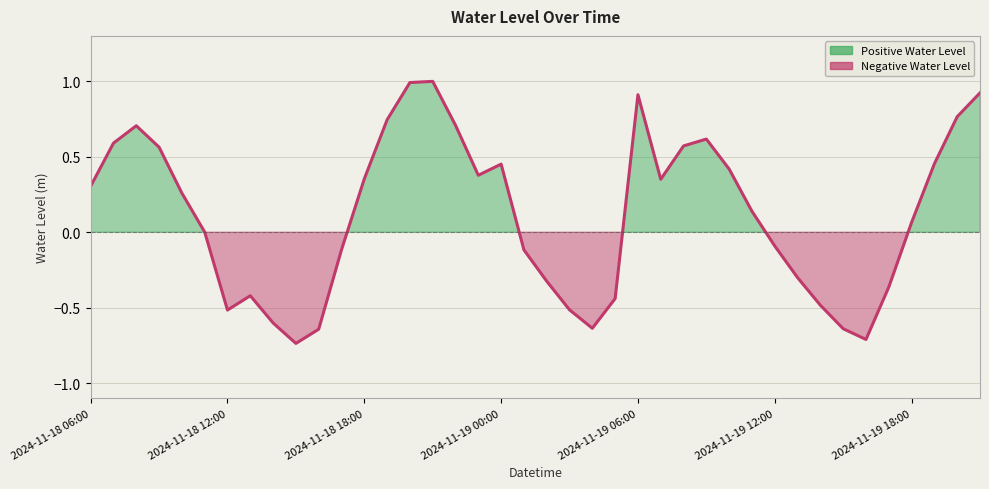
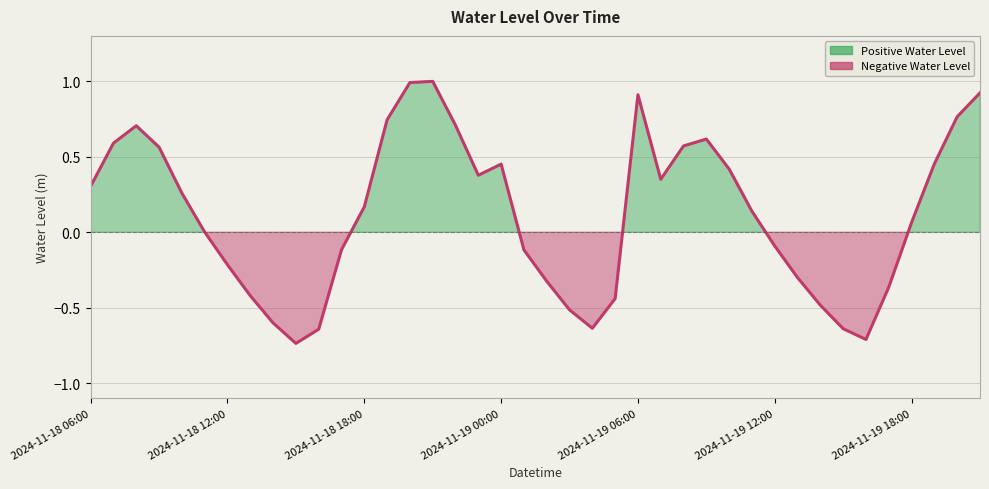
2024-11-18 12:00: -0.52 -> -0.22
2024-11-18 18:00: 0.35 -> 0.17
